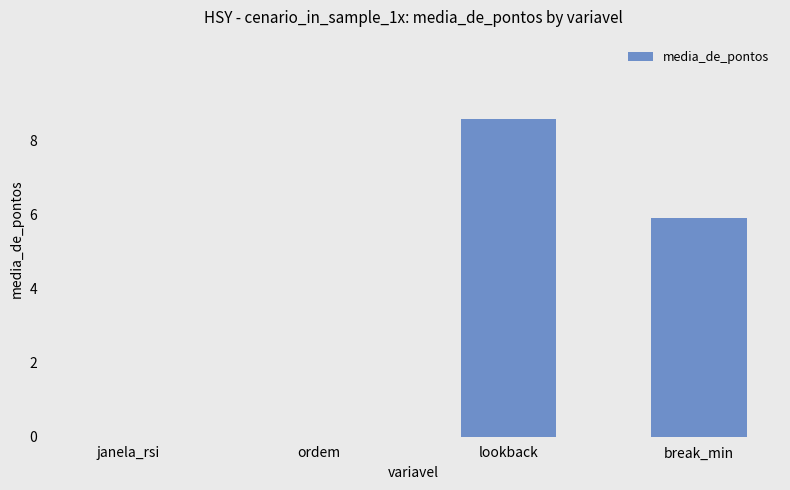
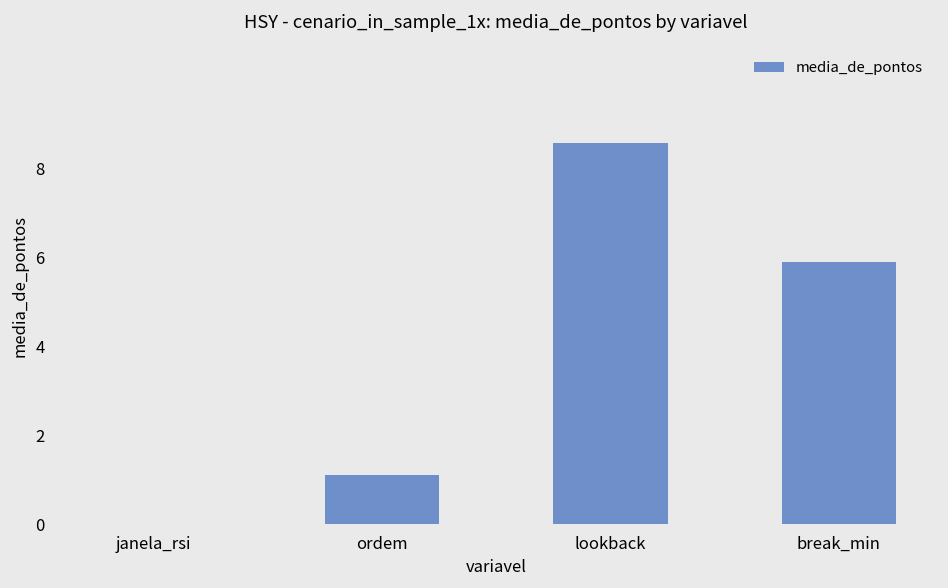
ordem: 0.0 -> 1.1
